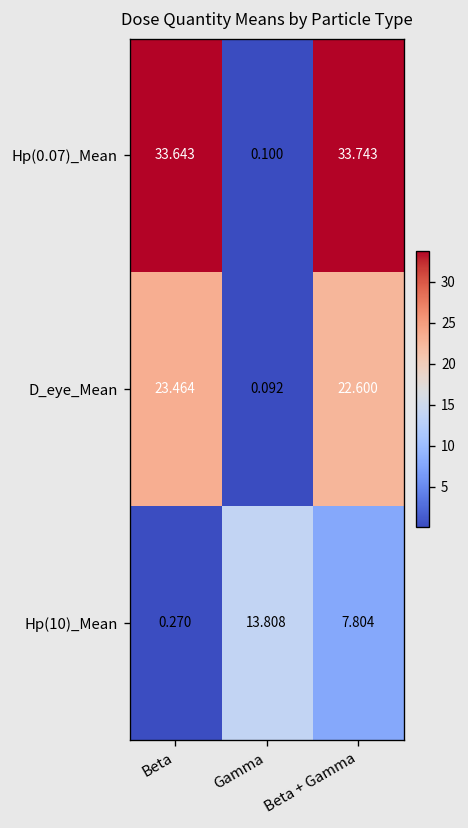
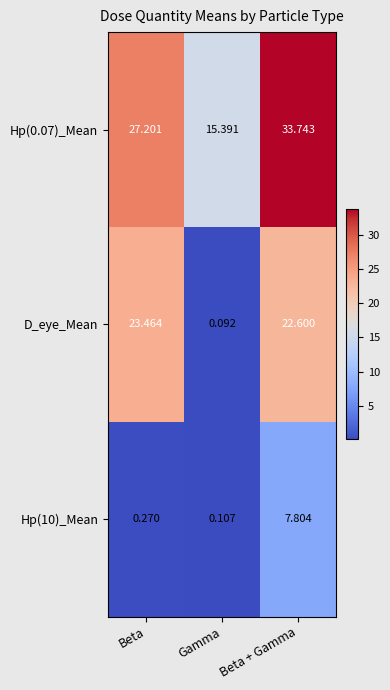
Hp(0.07)_Mean, Beta: 33.643 -> 27.201
Hp(0.07)_Mean, Gamma: 0.100 -> 15.391
Hp(10)_Mean, Gamma: 13.808 -> 0.107
